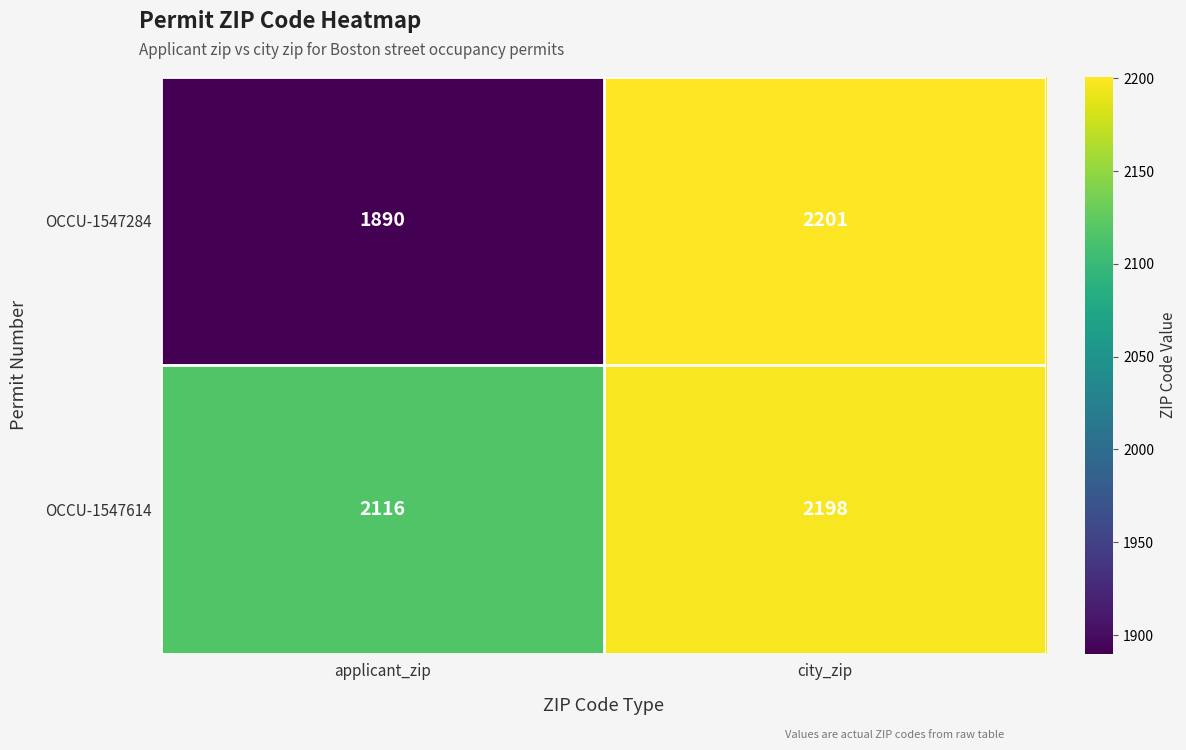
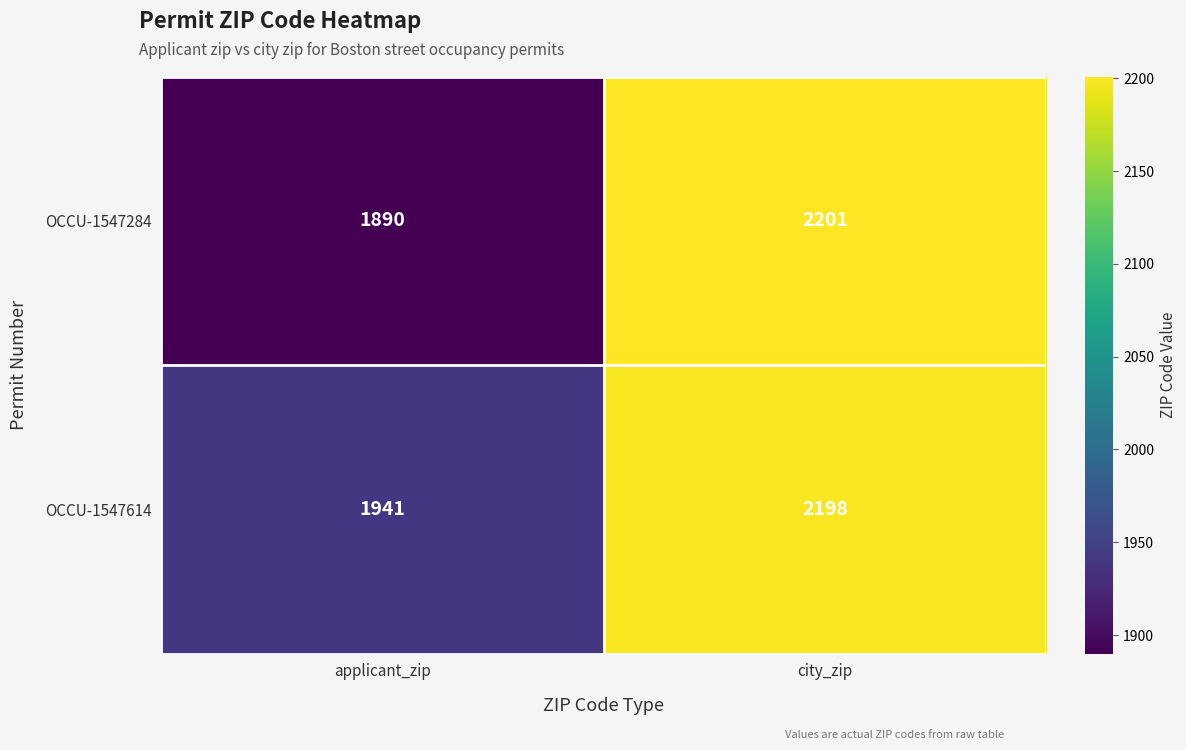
OCCU-1547614, applicant_zip: 2116 -> 1941
